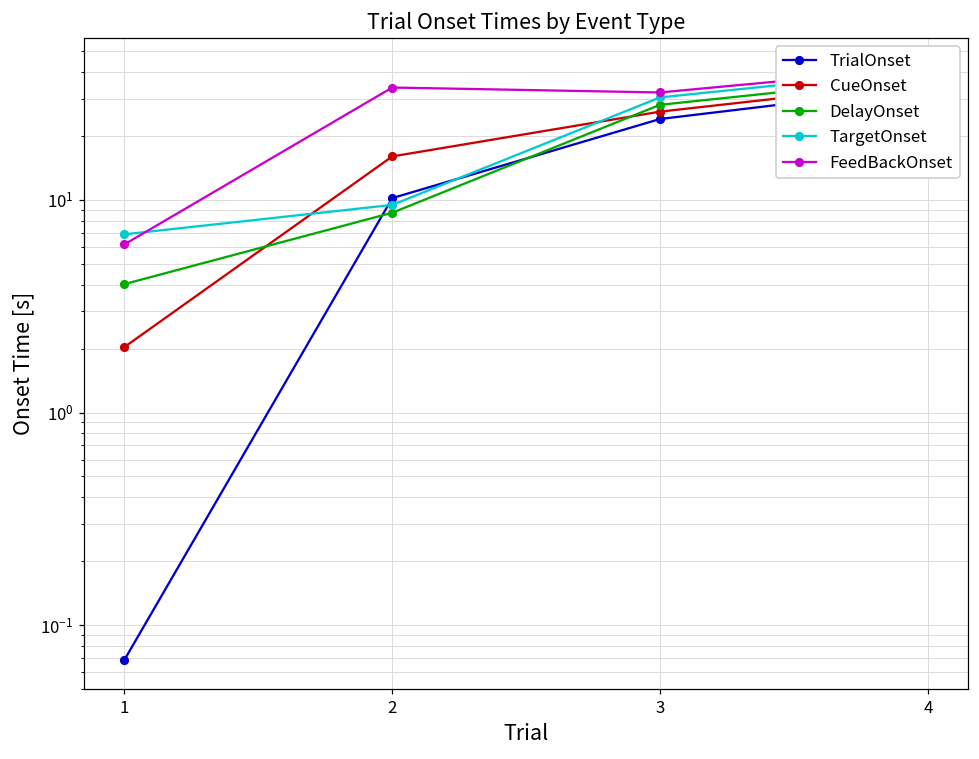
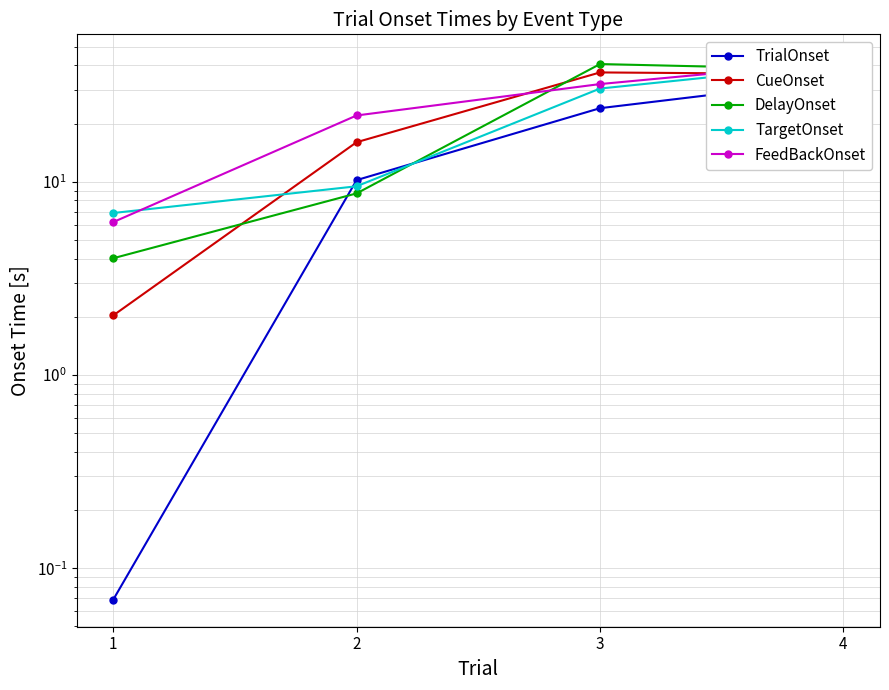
FeedBackOnset, 2: 34 -> 22
CueOnset, 3: 26 -> 37
DelayOnset, 3: 28 -> 41
